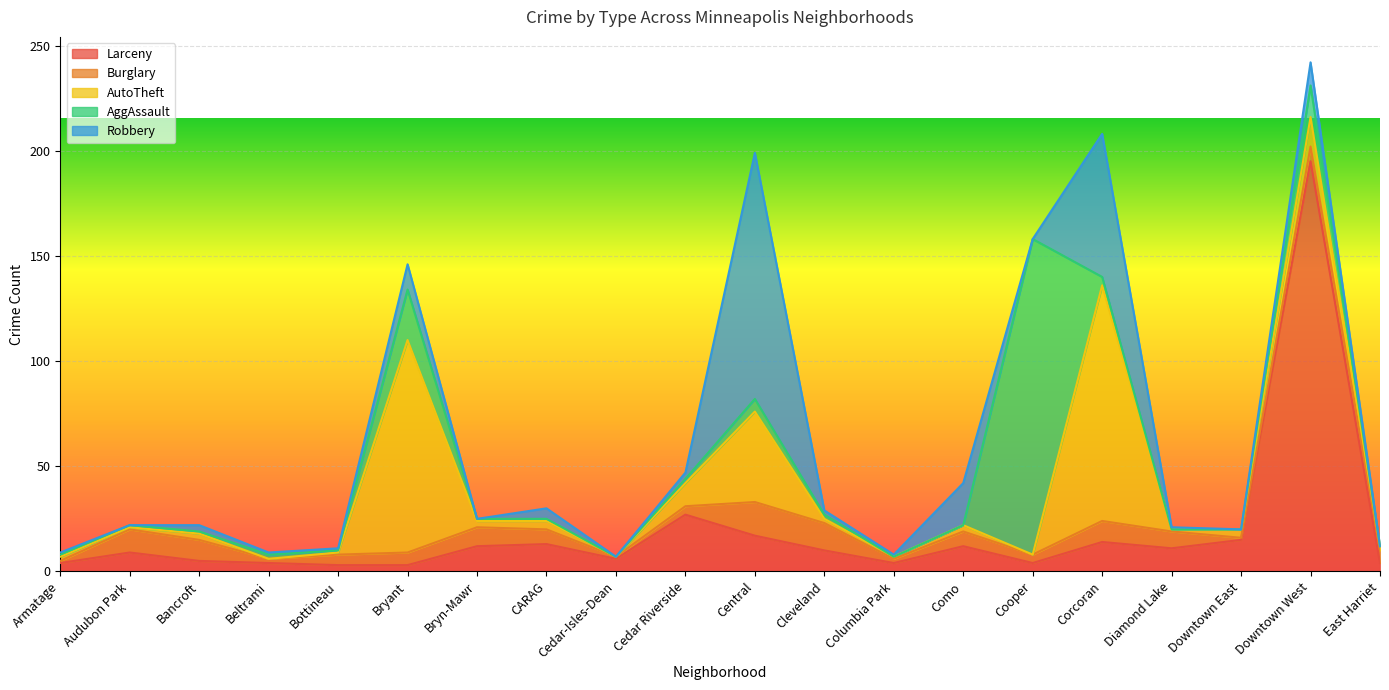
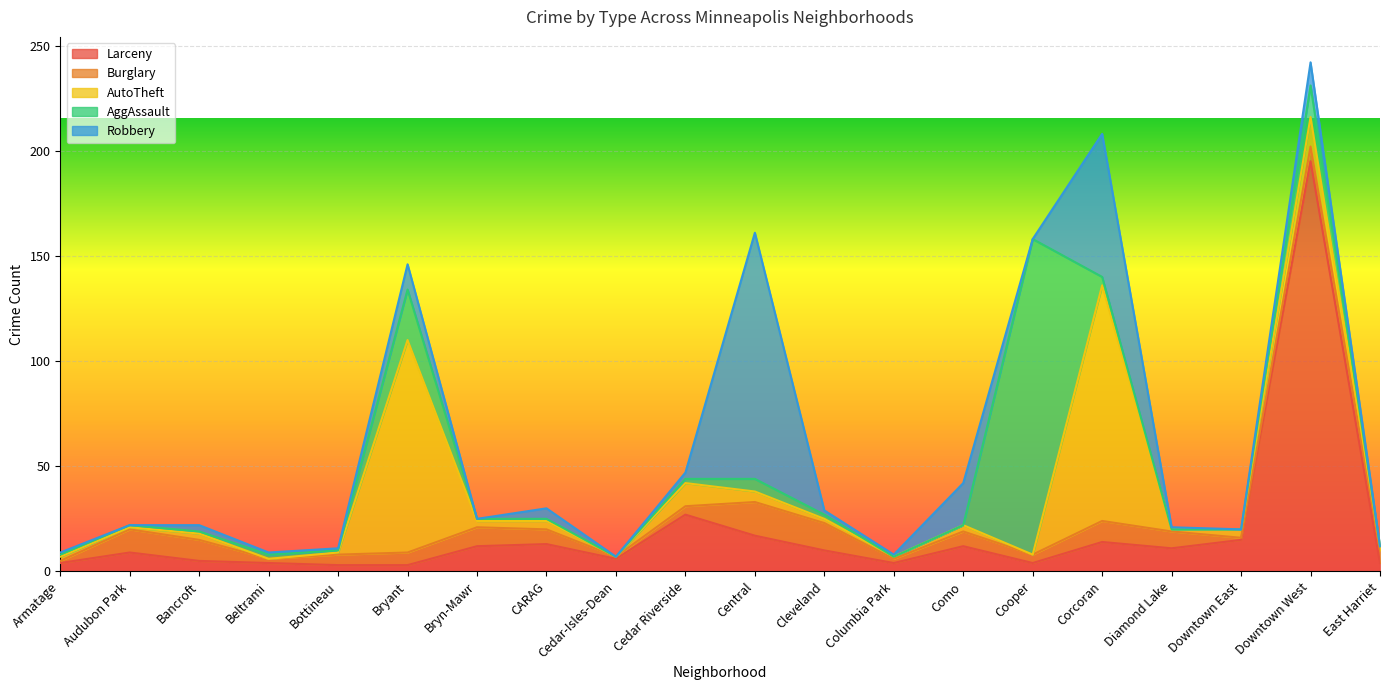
AutoTheft, Central: 43 -> 5
